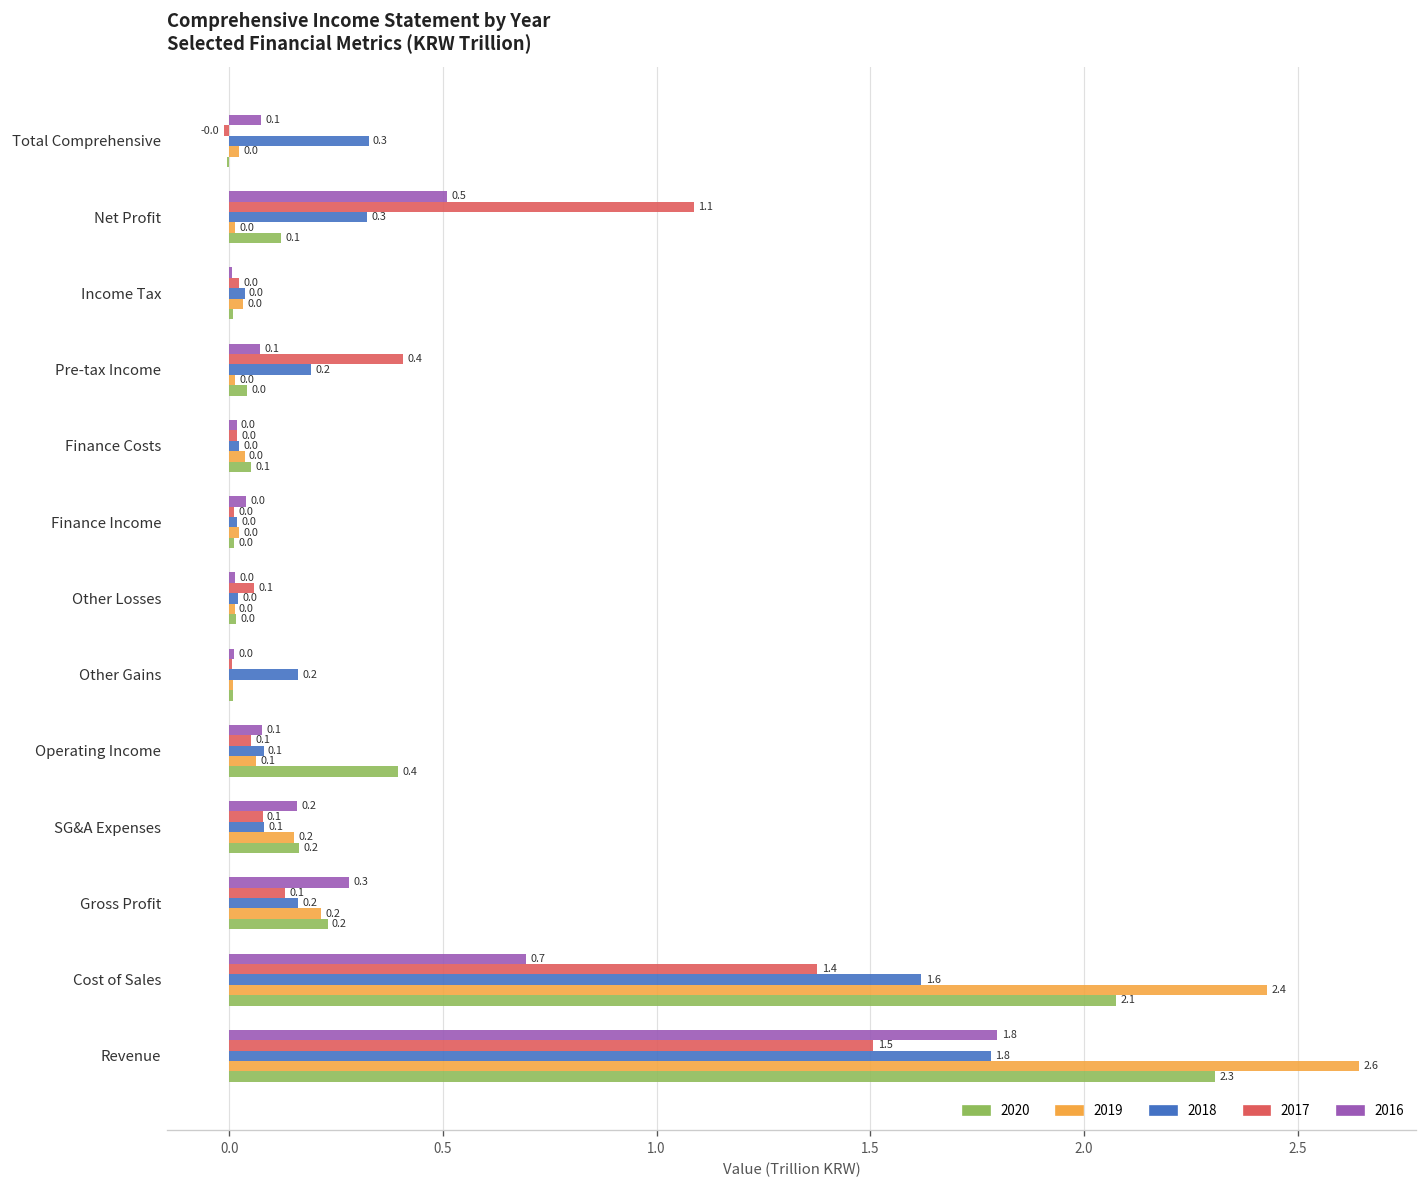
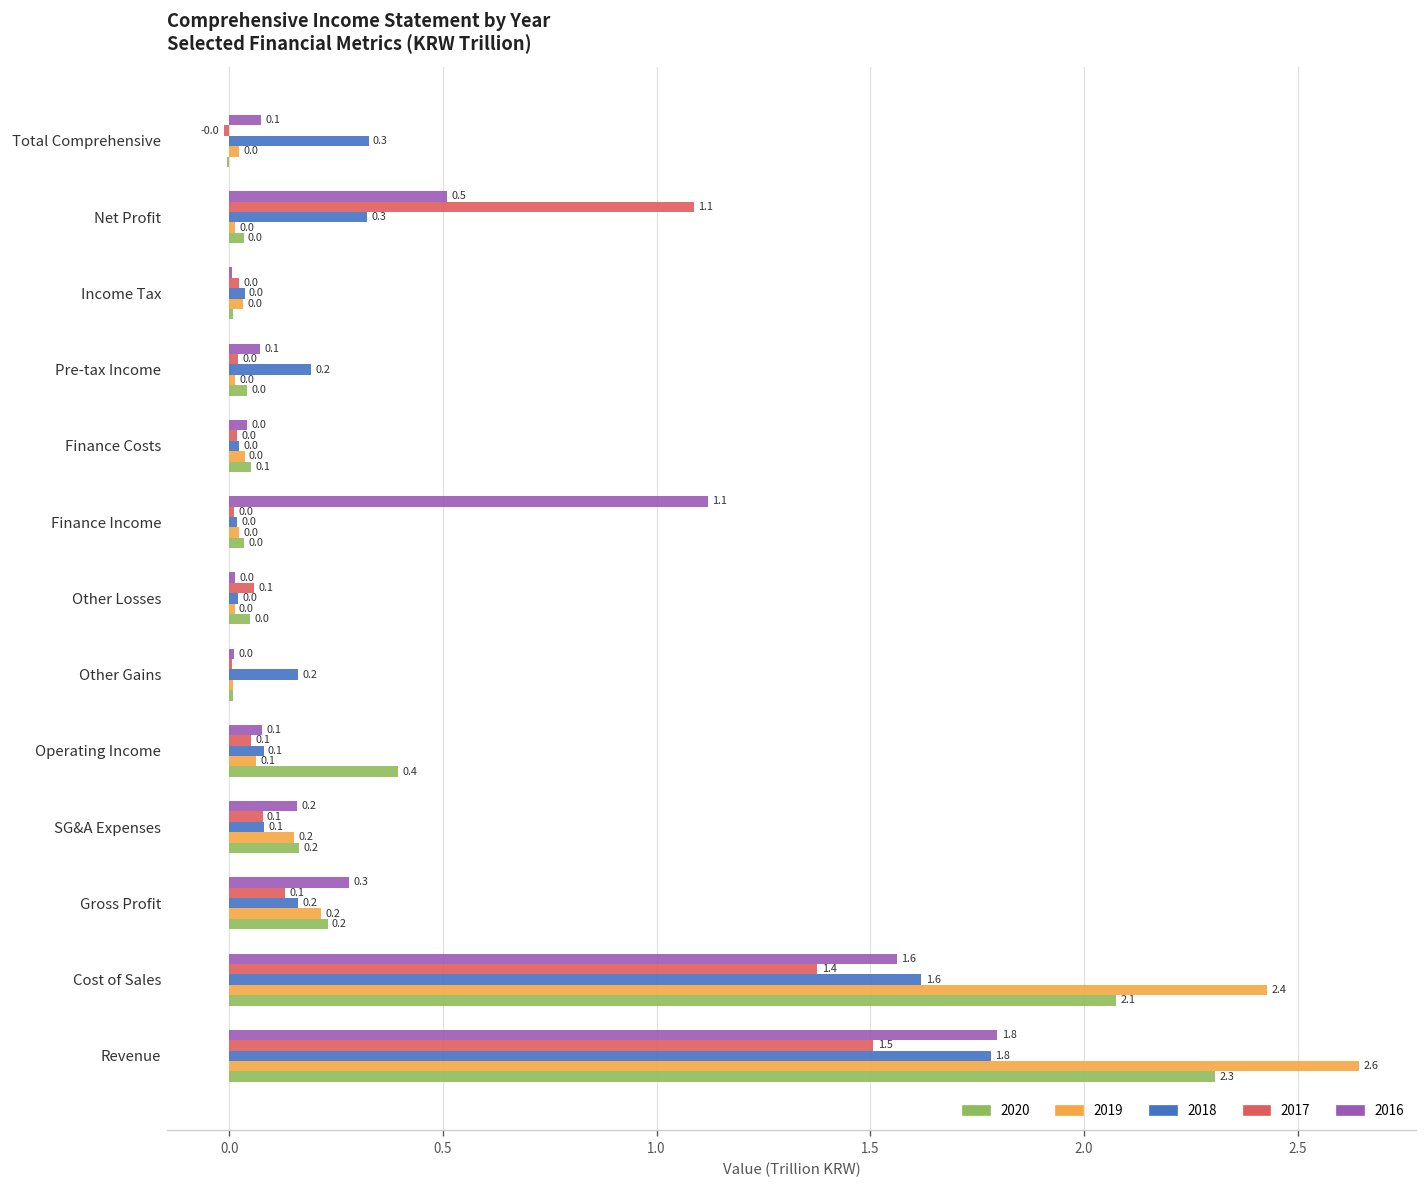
2020, Net Profit: 0.1 -> 0.0
2017, Pre-tax Income: 0.4 -> 0.0
2016, Finance Costs: 0.02 -> 0.04
2016, Finance Income: 0.0 -> 1.1
2020, Finance Income: 0.01 -> 0.03
2020, Other Losses: 0.02 -> 0.05
2016, Cost of Sales: 0.7 -> 1.6
